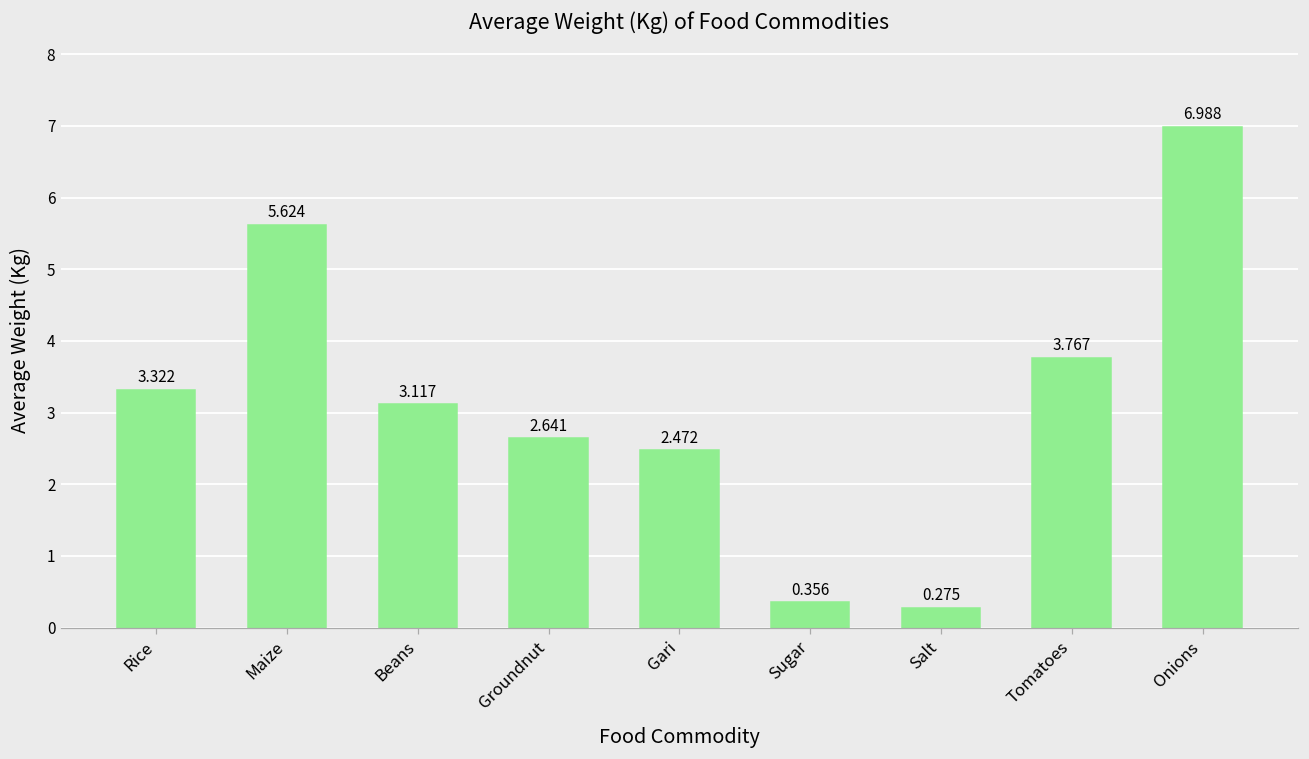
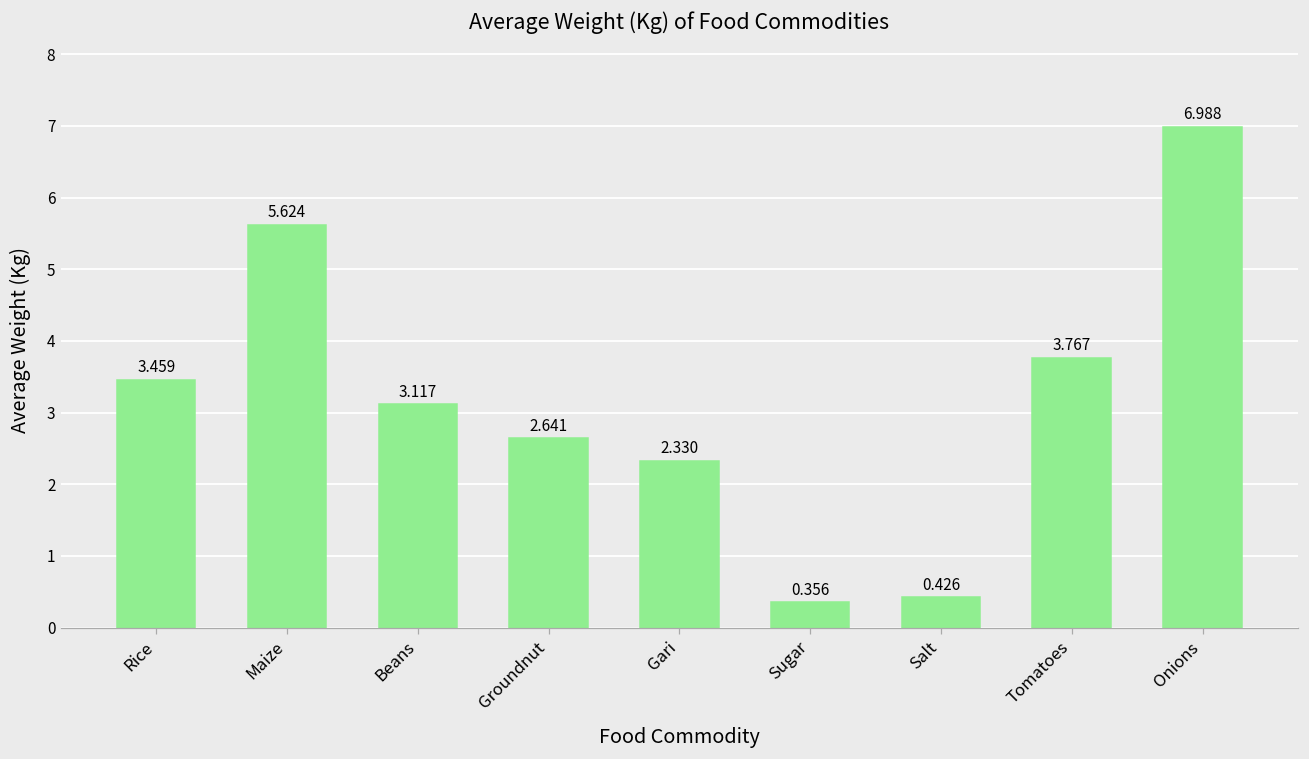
Rice: 3.322 -> 3.459
Gari: 2.472 -> 2.330
Salt: 0.275 -> 0.426
